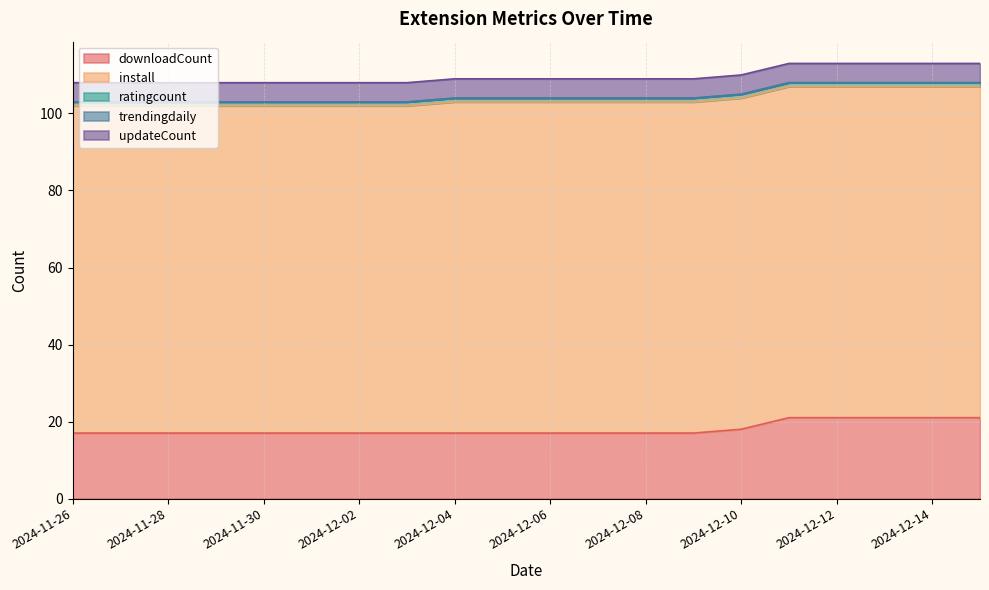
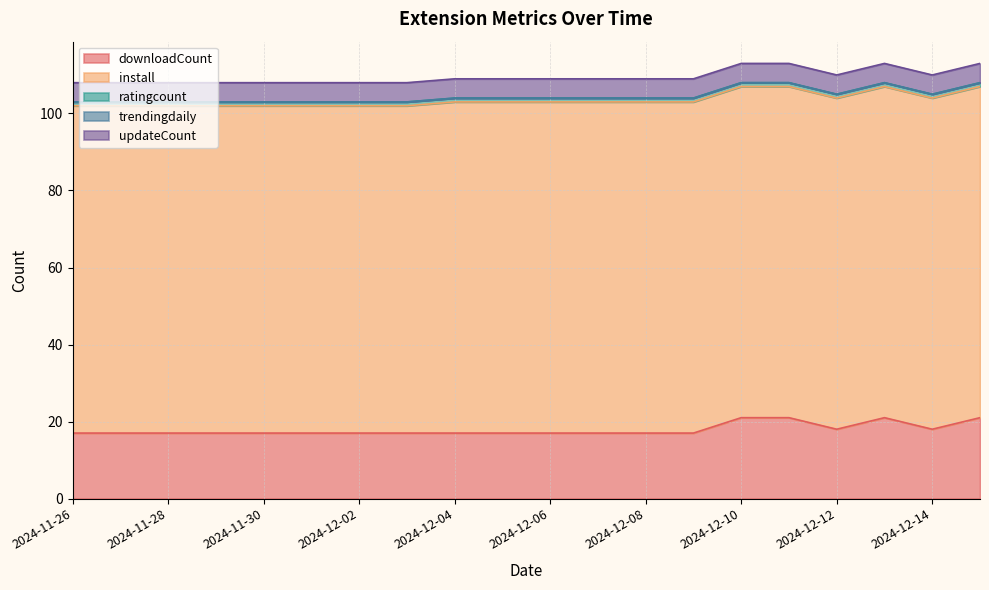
downloadCount, 2024-12-10: 18 -> 21
downloadCount, 2024-12-12: 21 -> 18
downloadCount, 2024-12-14: 21 -> 18
